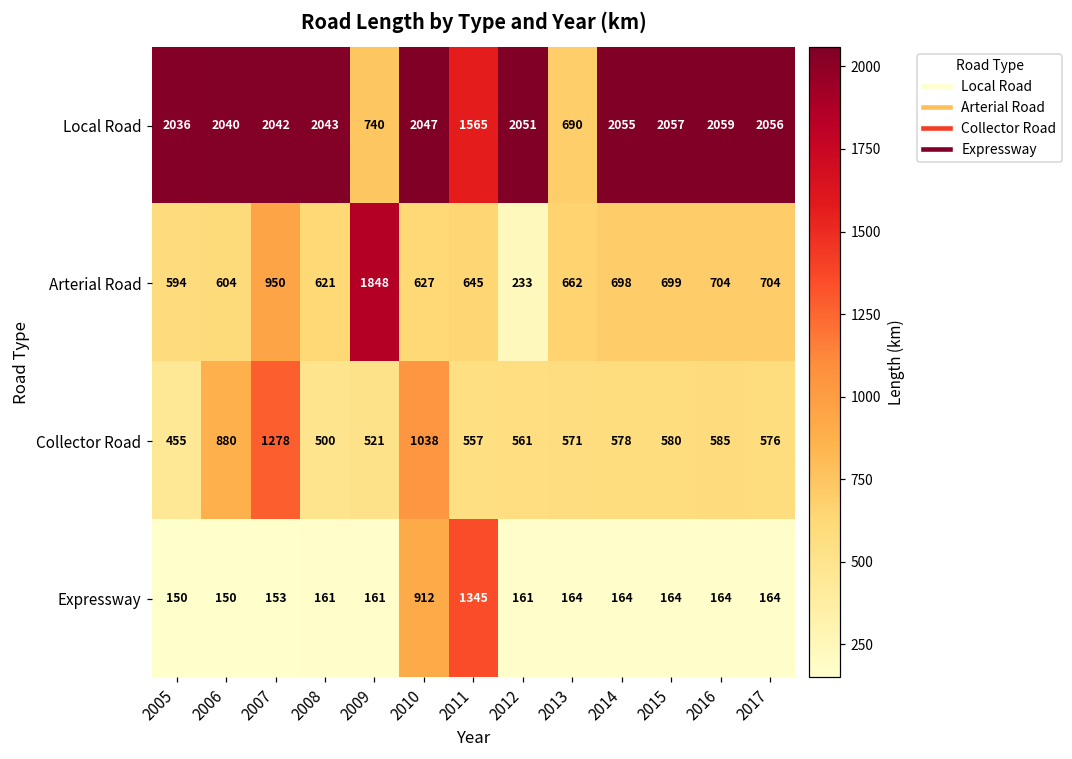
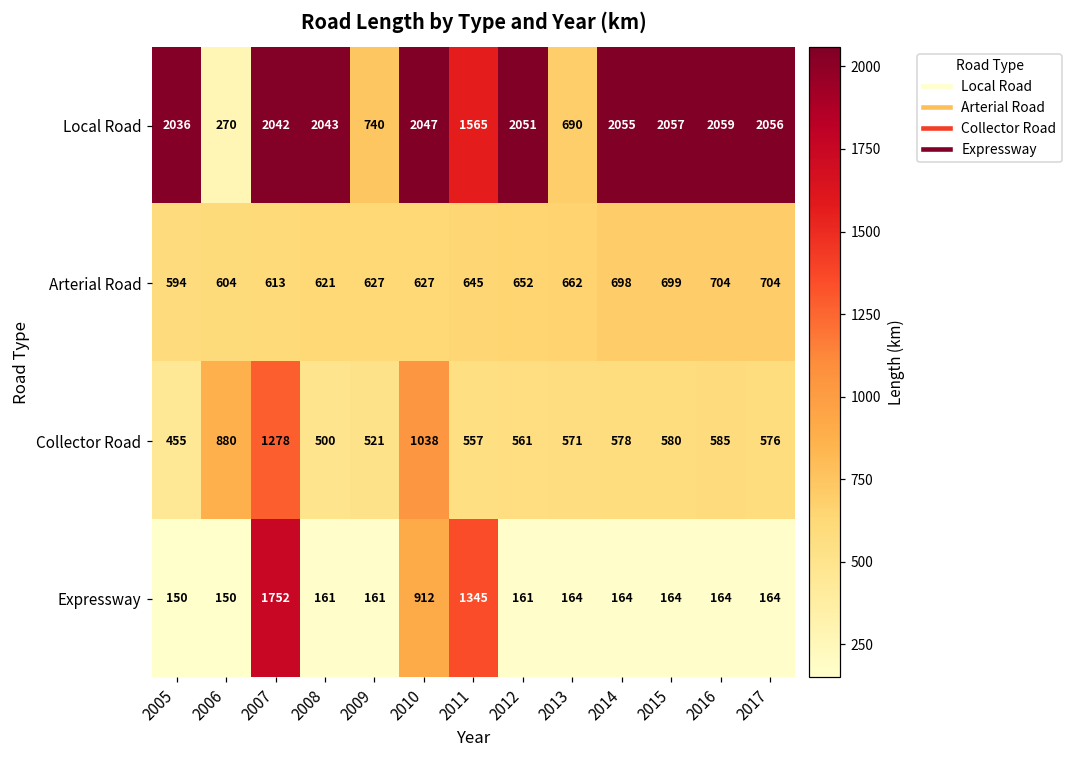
Local Road, 2006: 2040 -> 270
Arterial Road, 2007: 950 -> 613
Arterial Road, 2009: 1848 -> 627
Arterial Road, 2012: 233 -> 652
Expressway, 2007: 153 -> 1752
